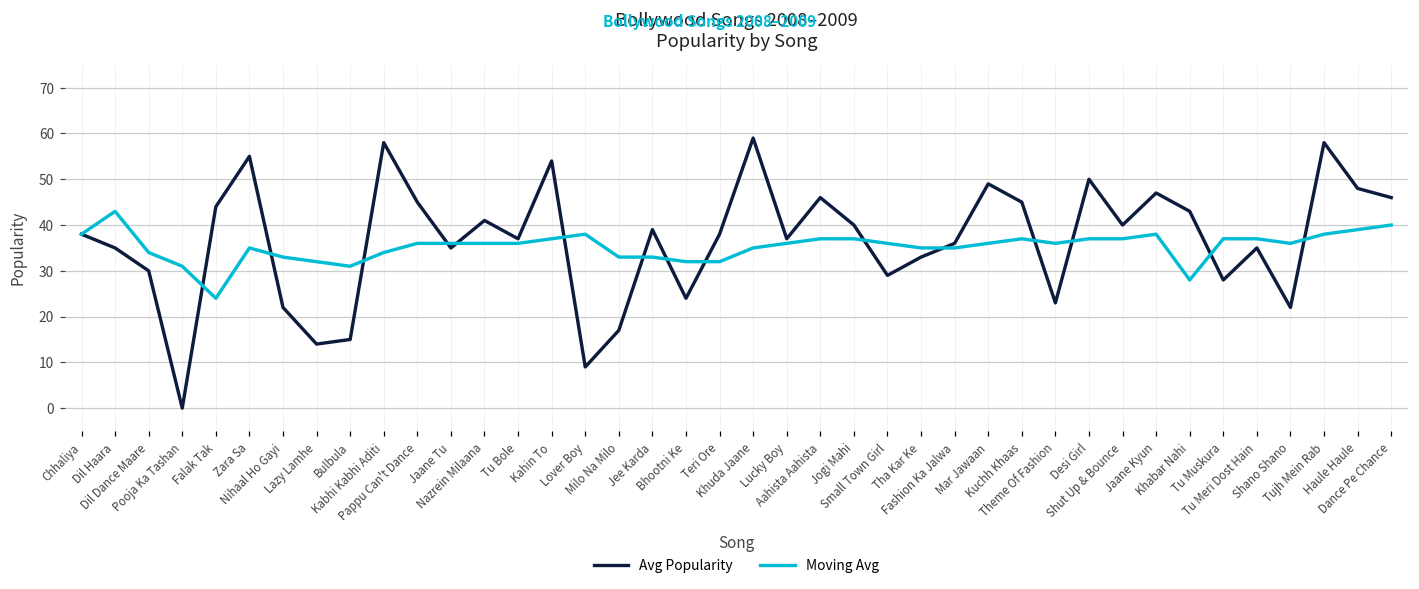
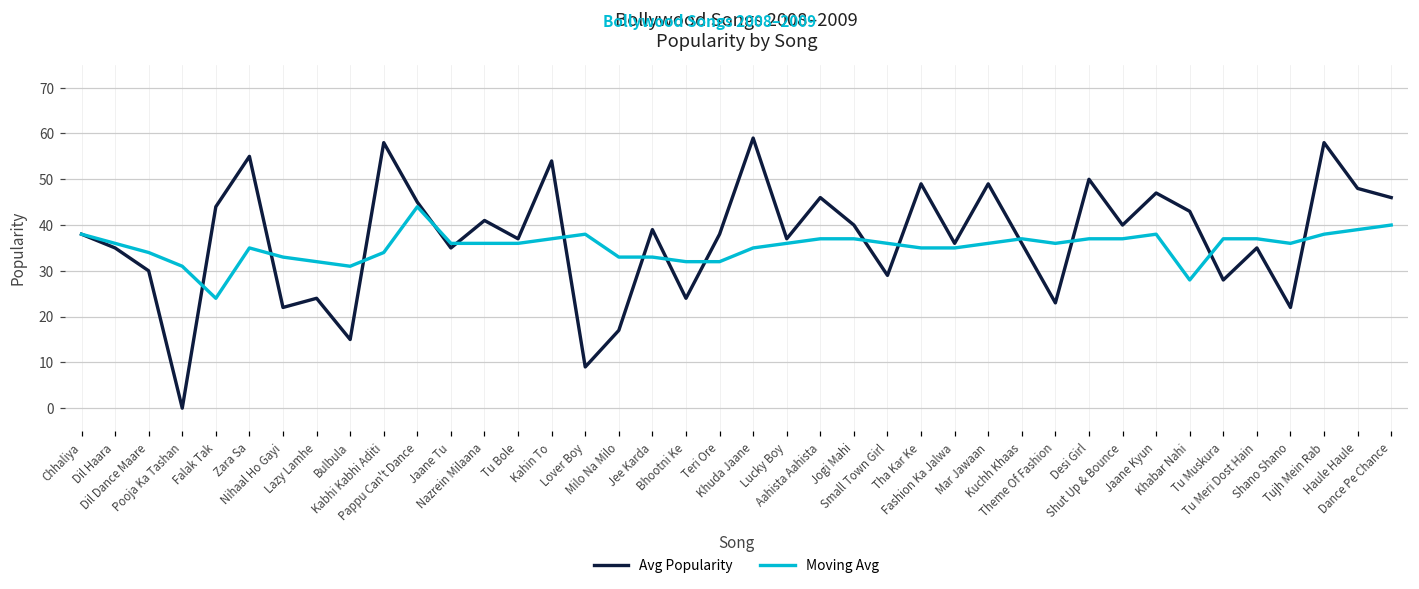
Moving Avg, Dil Haara: 43 -> 36
Avg Popularity, Lazy Lamhe: 14 -> 24
Moving Avg, Pappu Can't Dance: 36 -> 44
Avg Popularity, Tha Kar Ke: 33 -> 49
Avg Popularity, Kuchh Khaas: 45 -> 36
